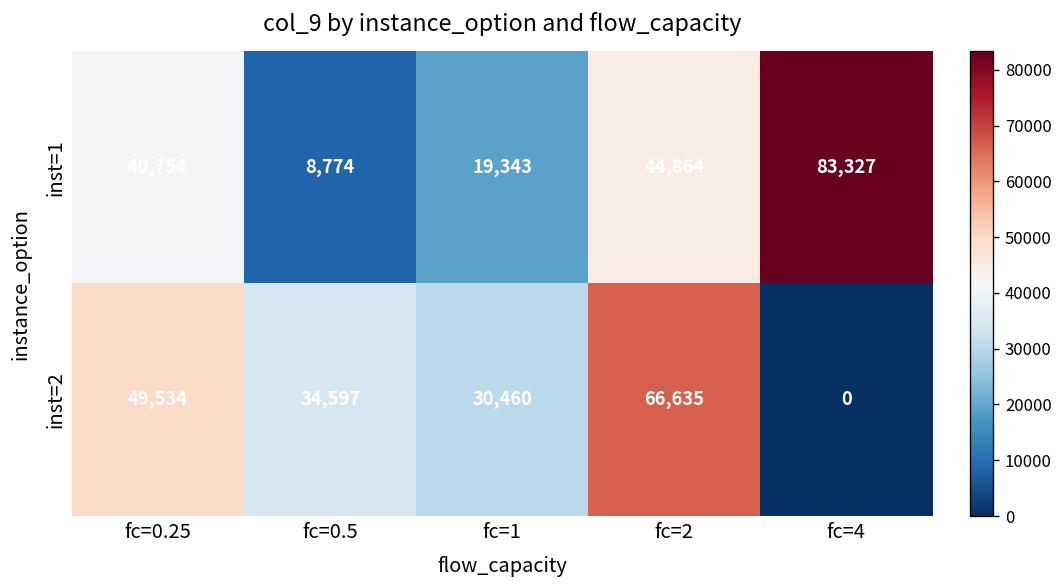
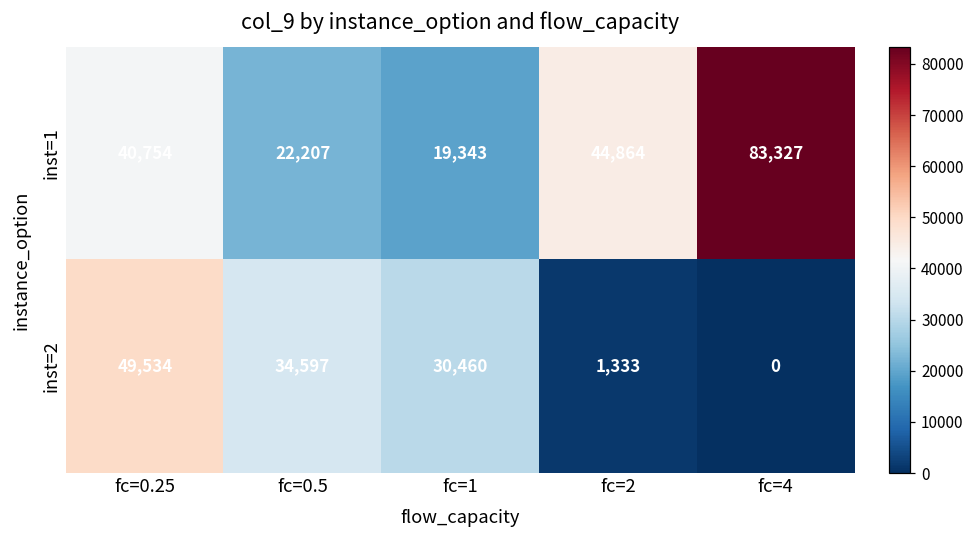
inst=1, fc=0.5: 8,774 -> 22,207
inst=2, fc=2: 66,635 -> 1,333
